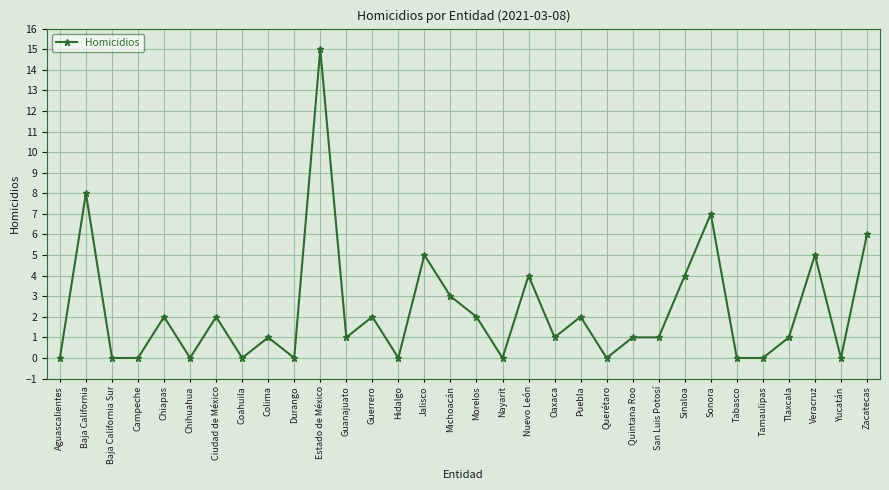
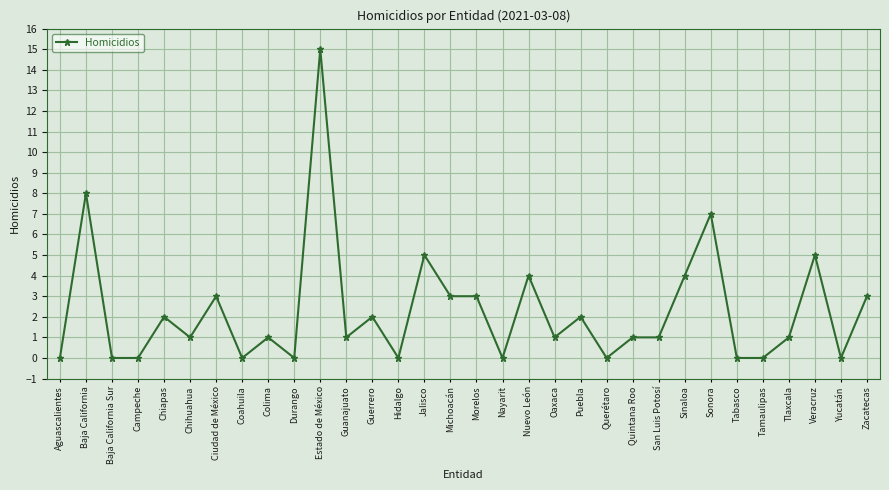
Chihuahua: 0 -> 1
Ciudad de México: 2 -> 3
Morelos: 2 -> 3
Zacatecas: 6 -> 3
